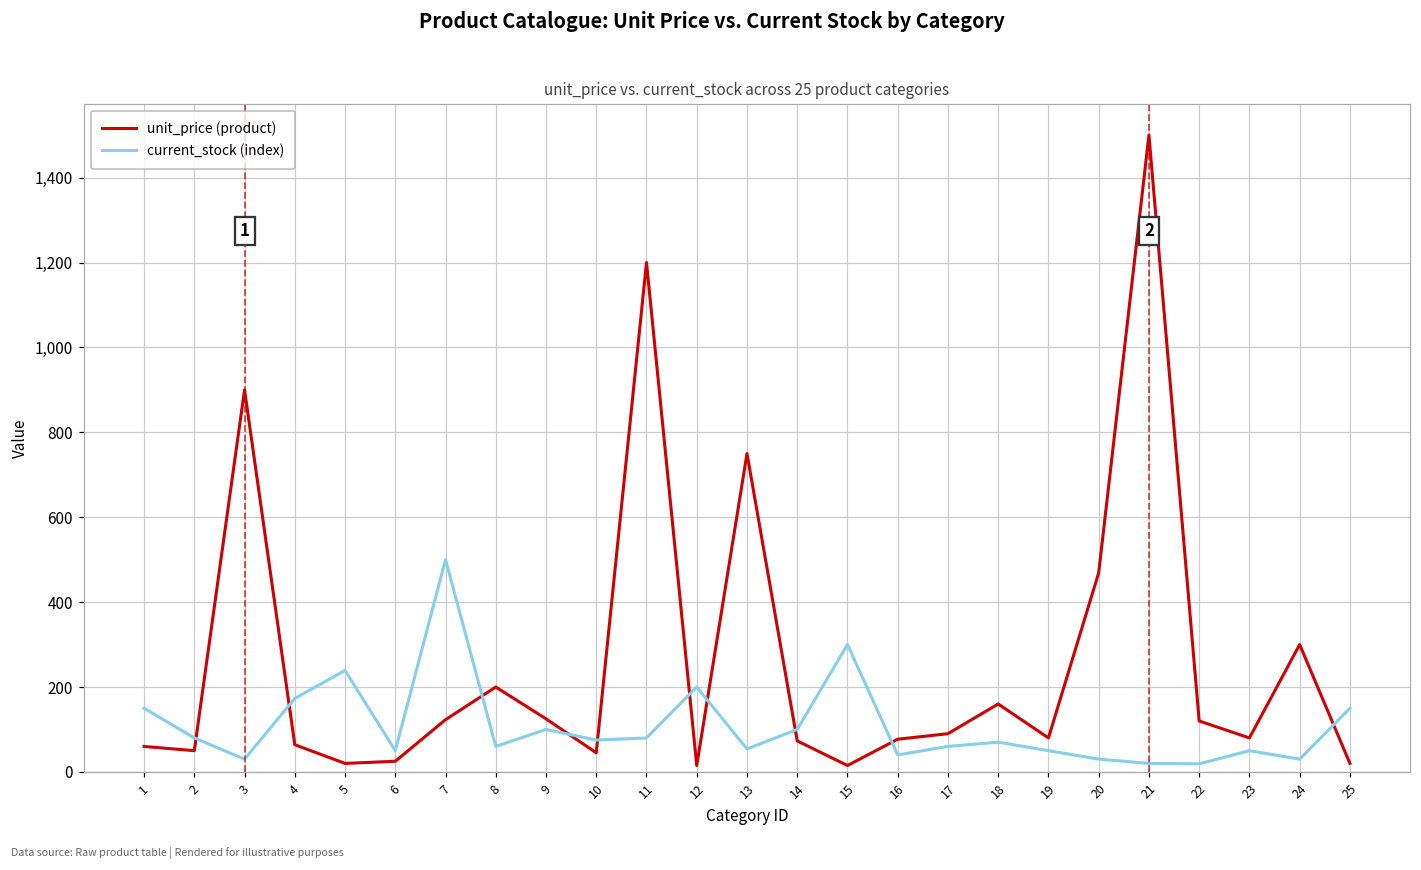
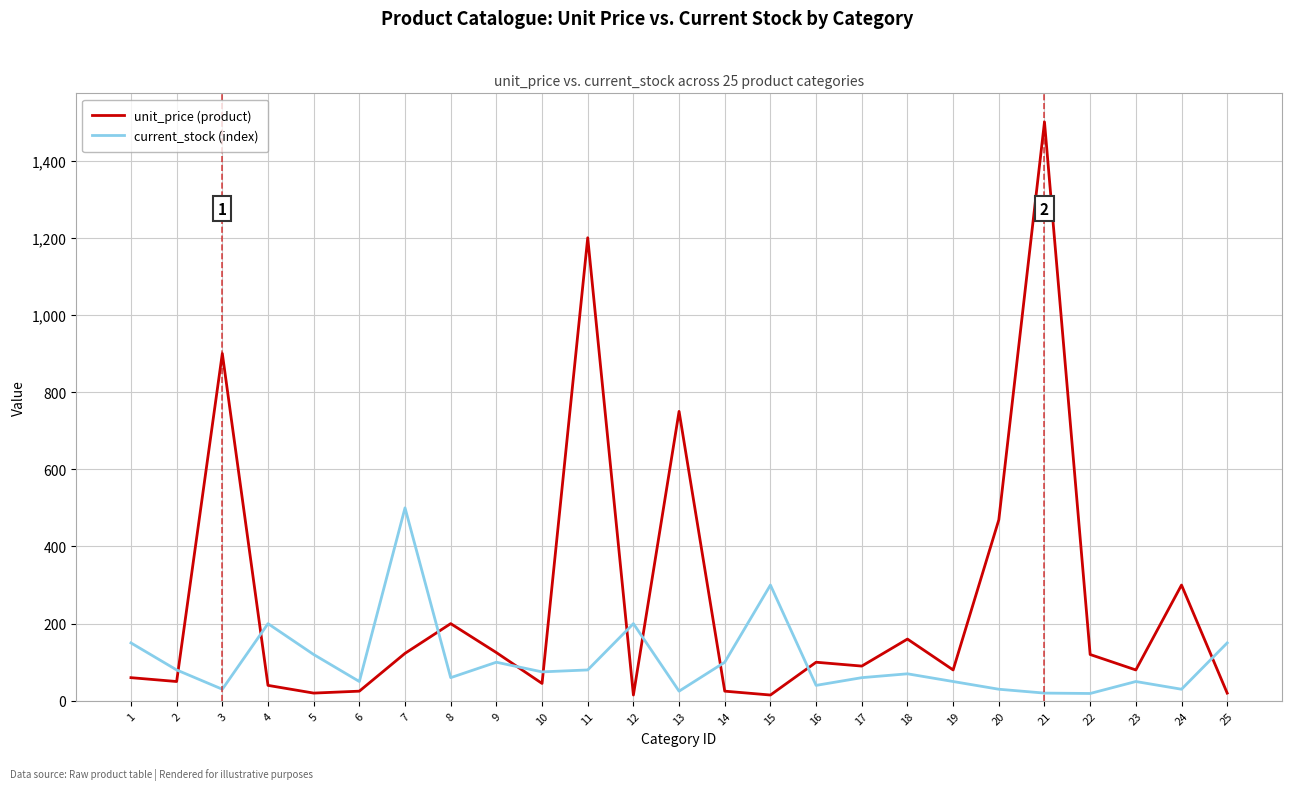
unit_price (product), 4: 60 -> 40
current_stock (index), 4: 170 -> 200
current_stock (index), 5: 240 -> 120
current_stock (index), 13: 50 -> 30
unit_price (product), 14: 70 -> 30
unit_price (product), 16: 80 -> 100
